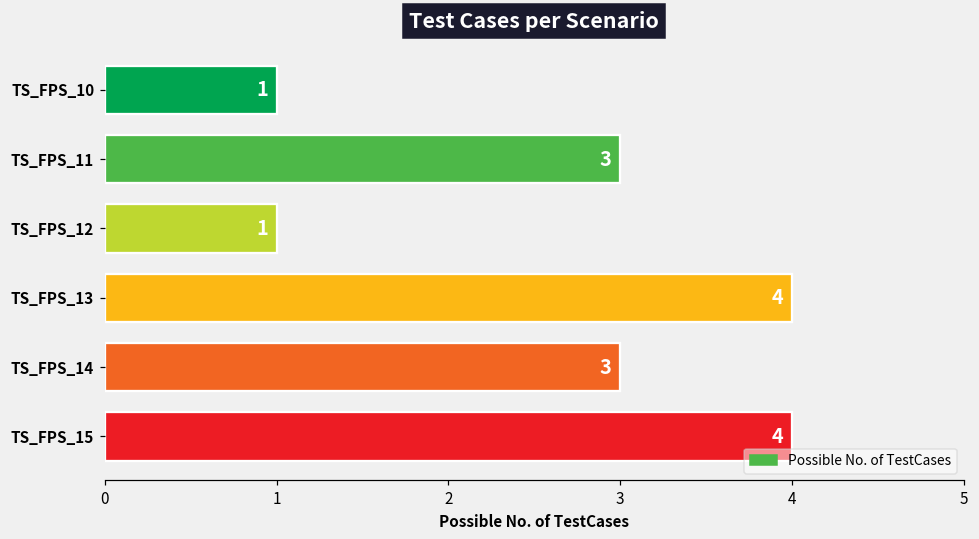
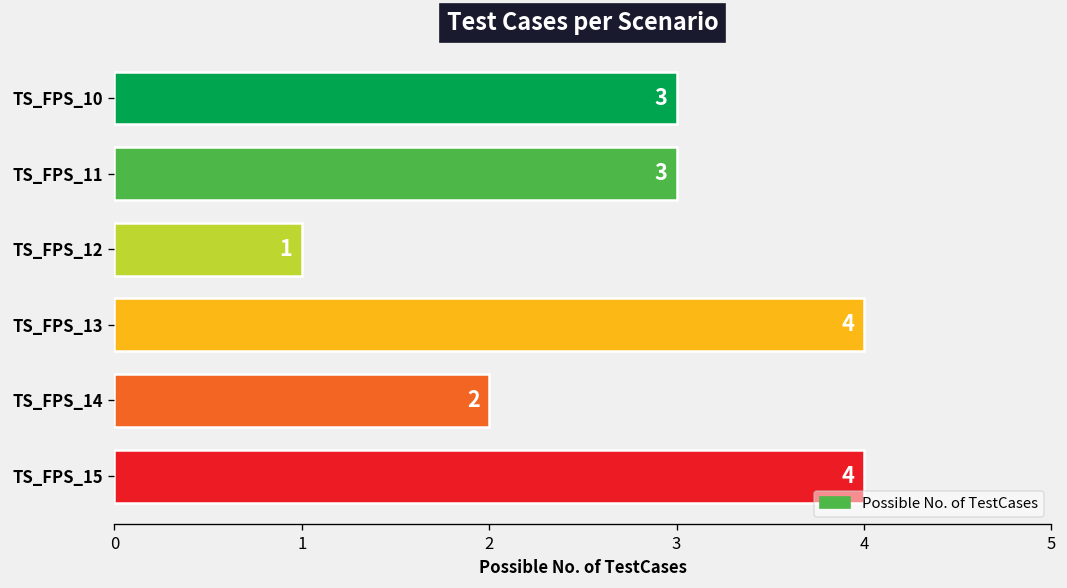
TS_FPS_10: 1 -> 3
TS_FPS_14: 3 -> 2
